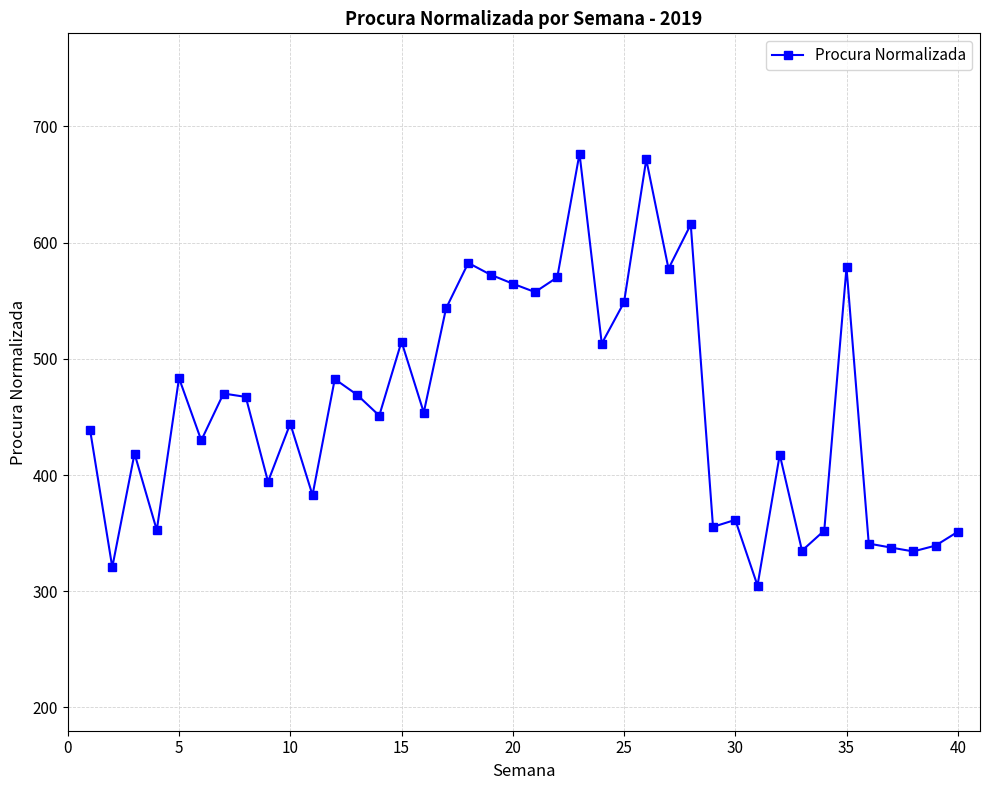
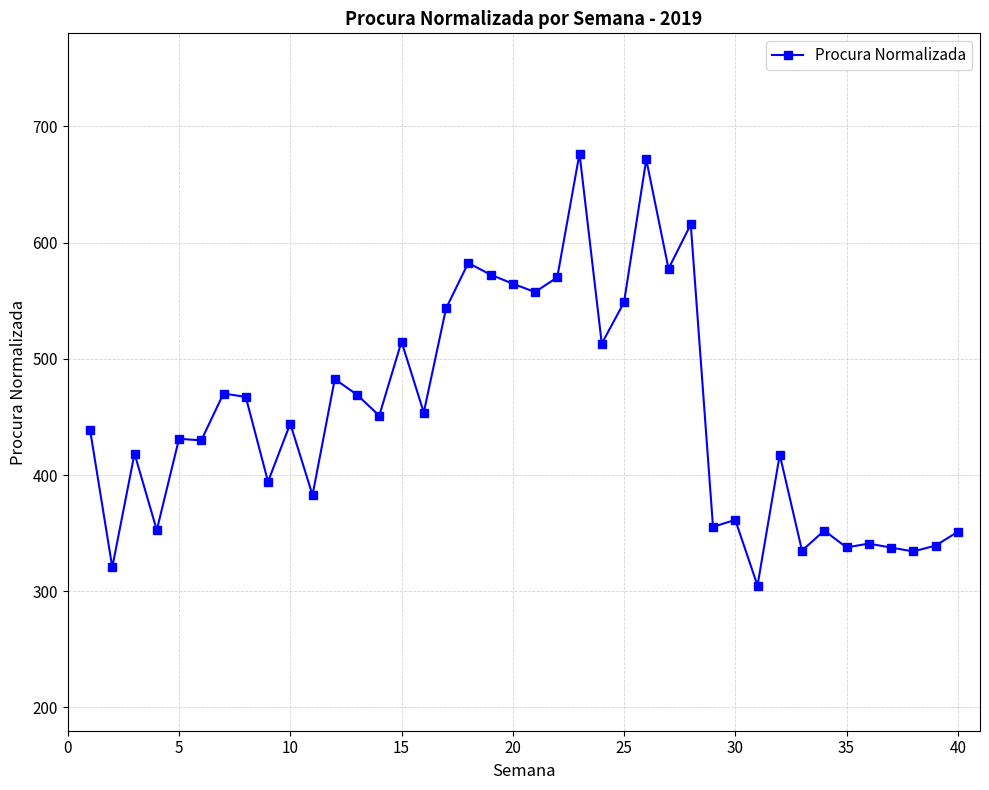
5: 483 -> 431
35: 579 -> 338
